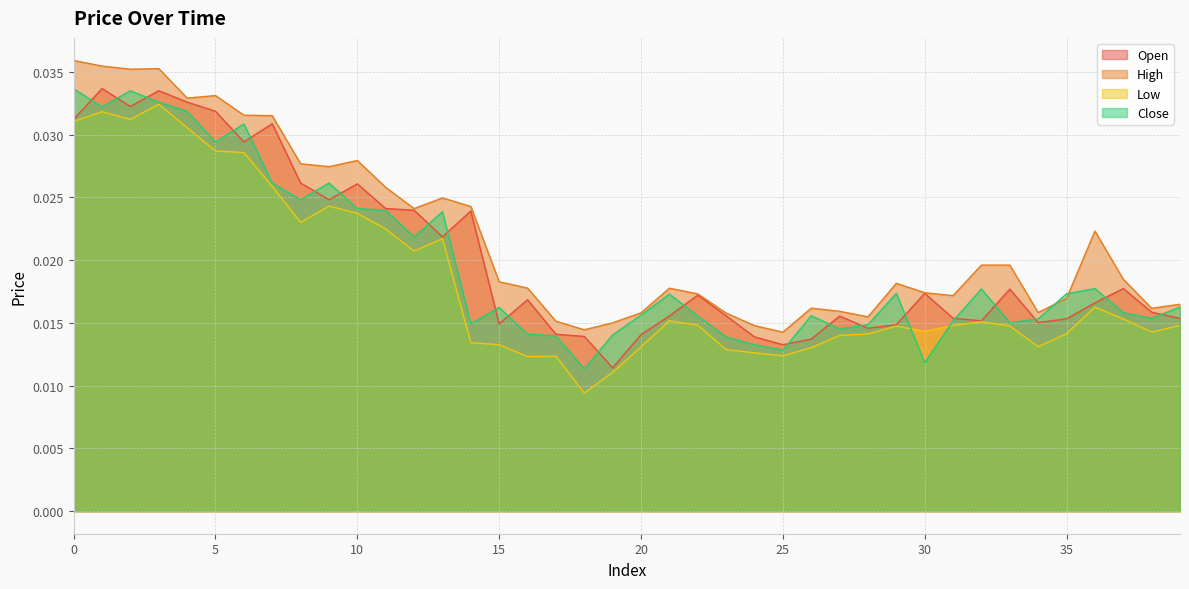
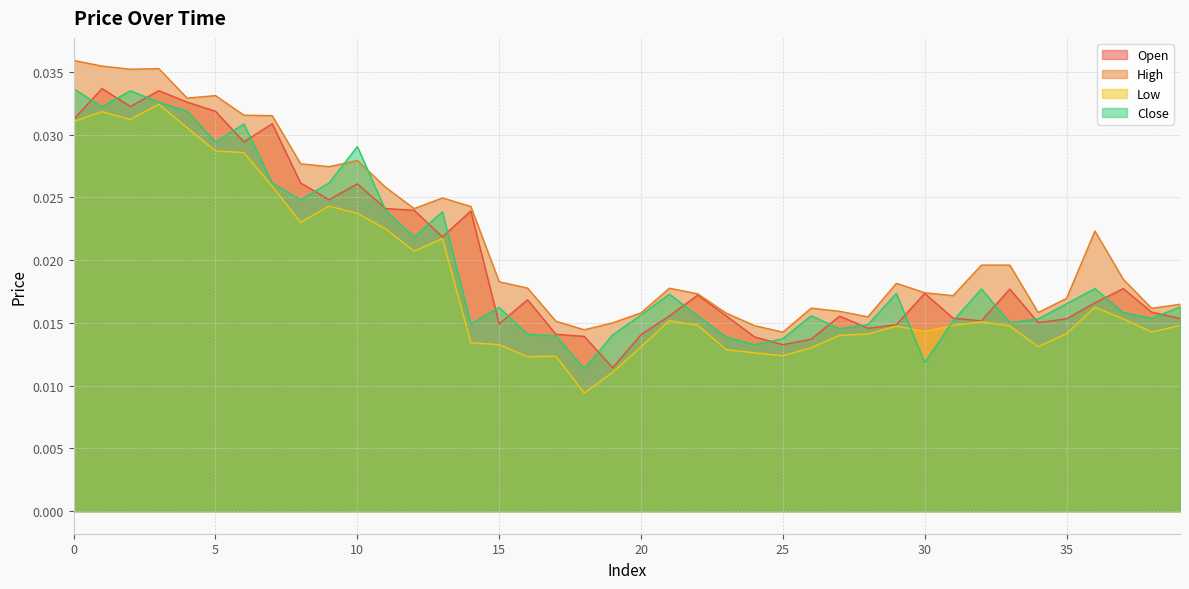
Close, 10: 0.0241 -> 0.0290
Close, 25: 0.0128 -> 0.0137
Close, 35: 0.0173 -> 0.0165
